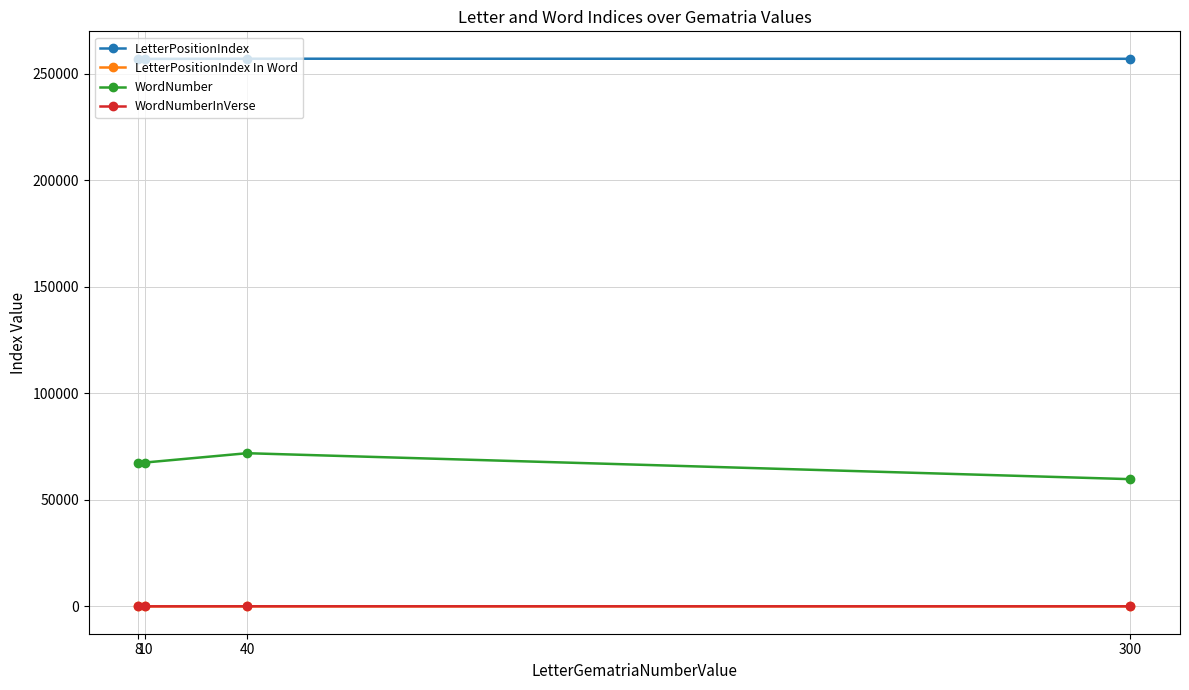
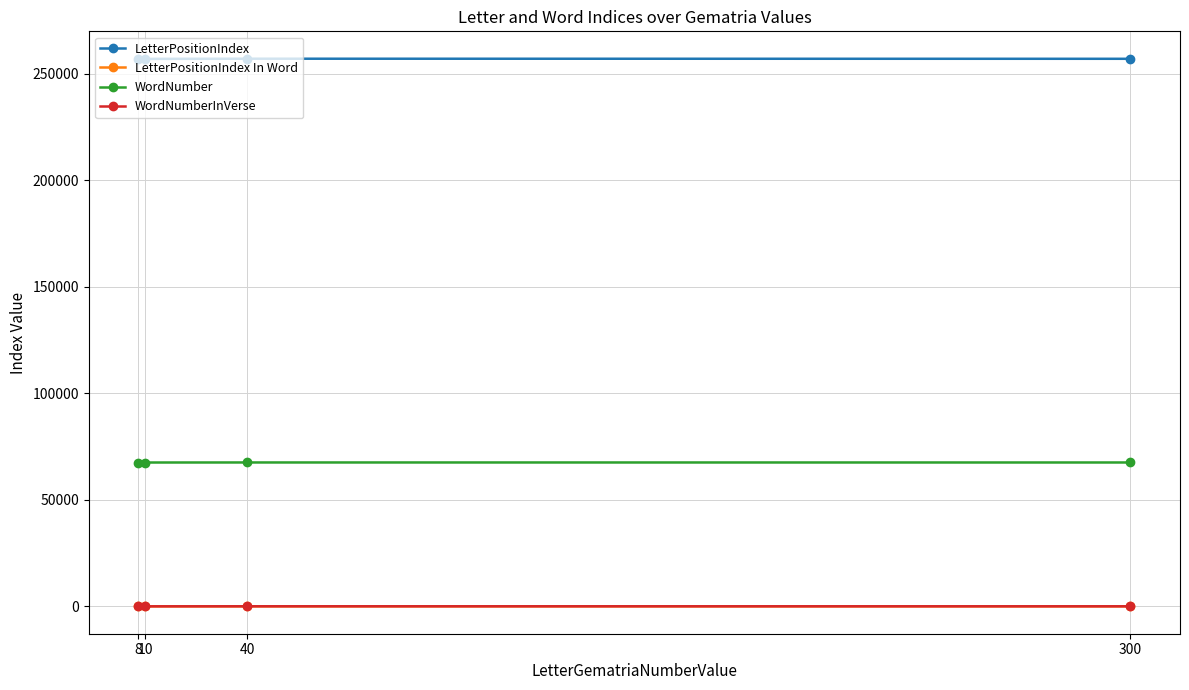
WordNumber, 40: 72000 -> 68000
WordNumber, 300: 60000 -> 68000
